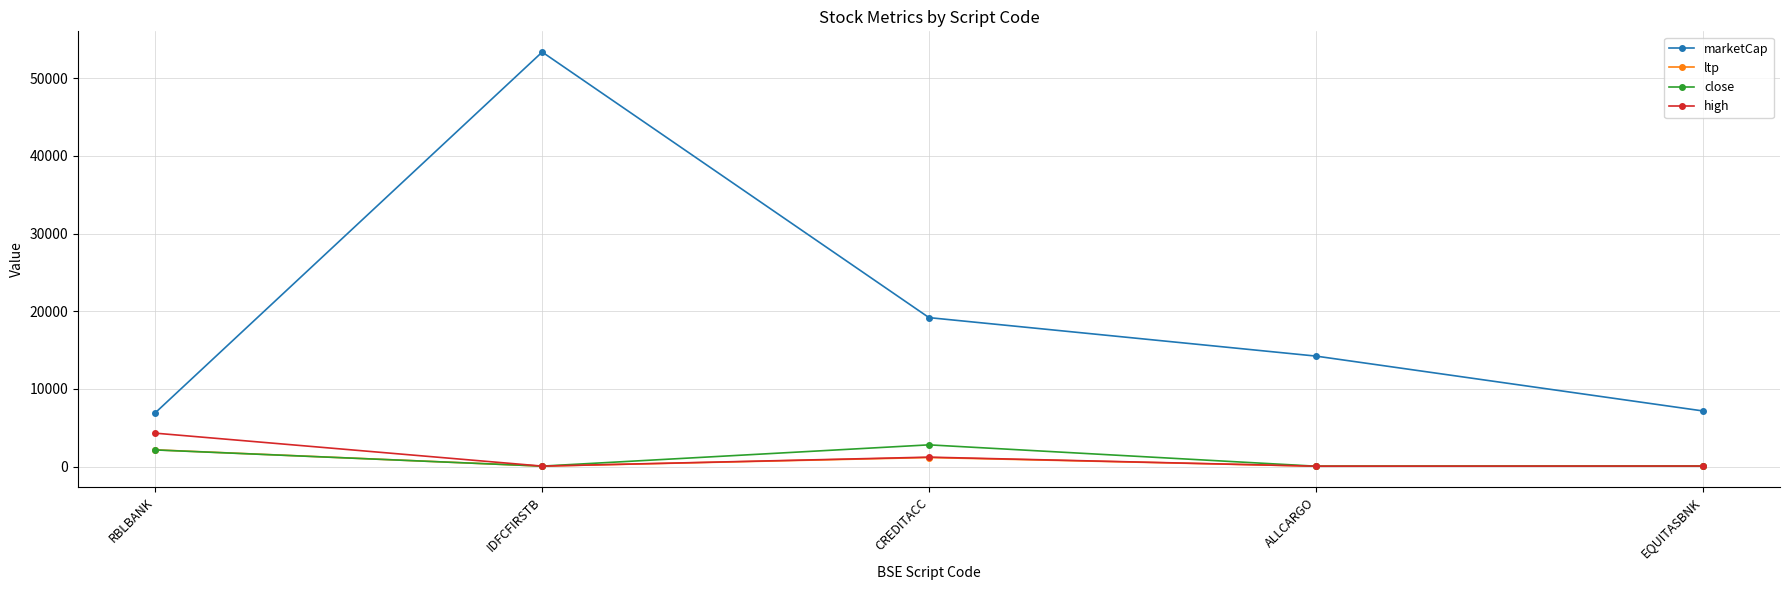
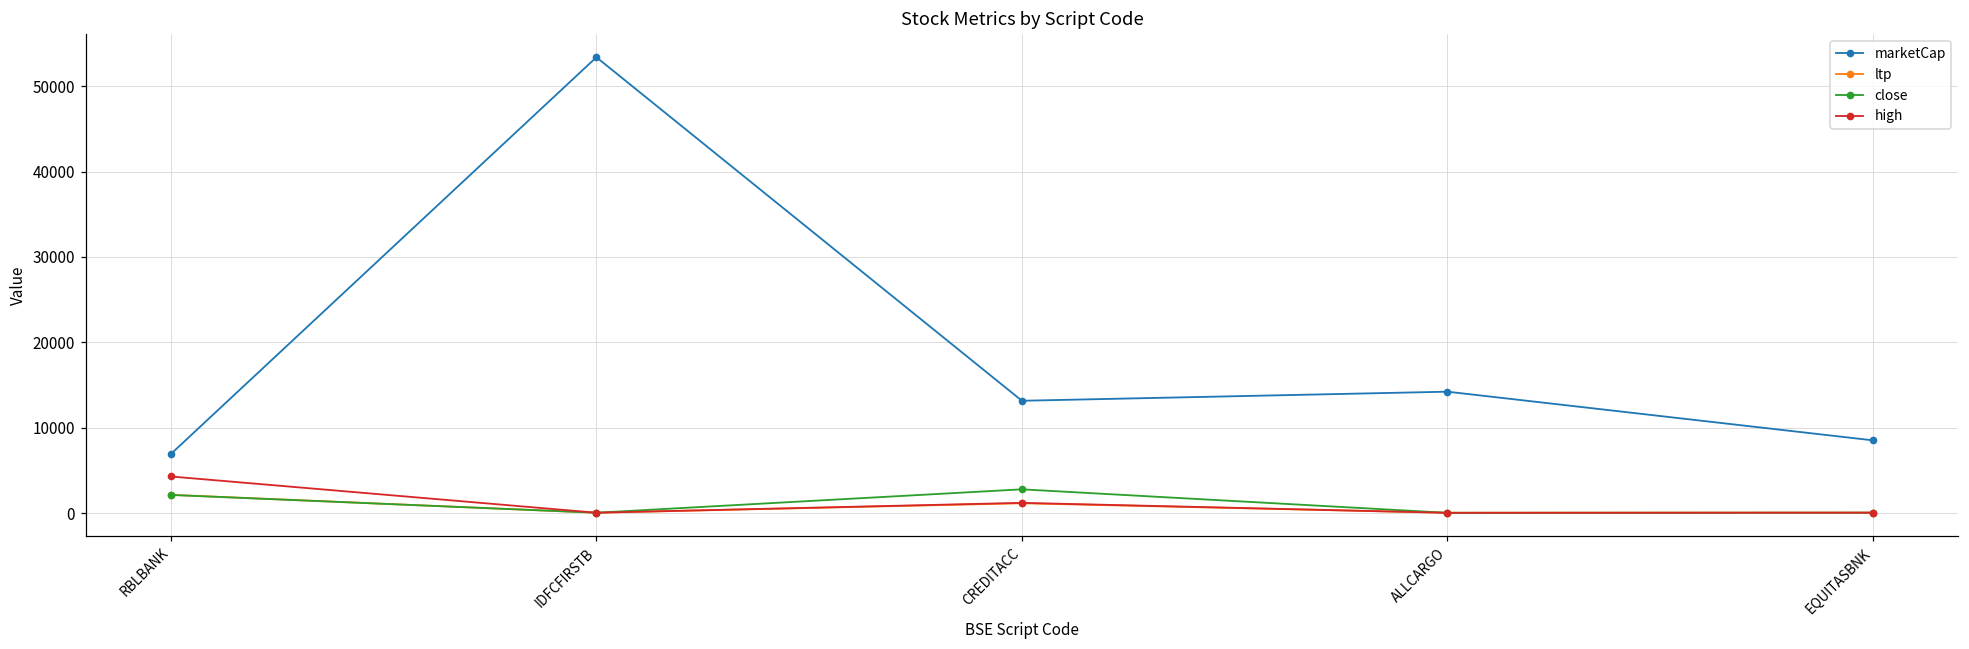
marketCap, CREDITACC: 19000 -> 13000
marketCap, EQUITASBNK: 7000 -> 9000
